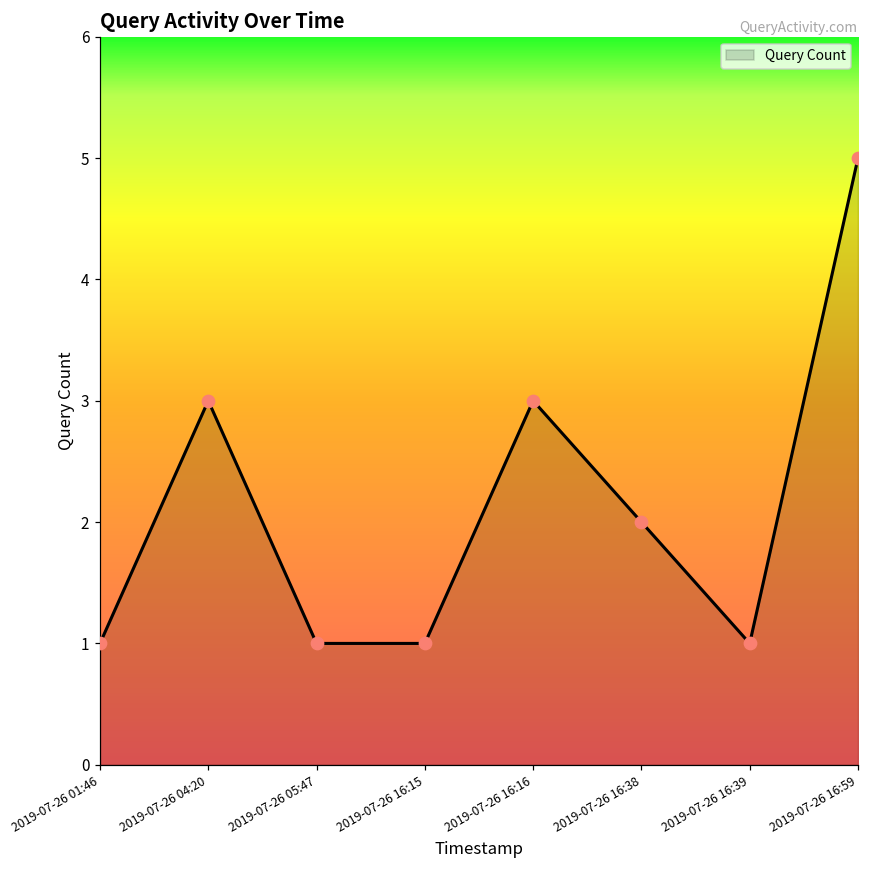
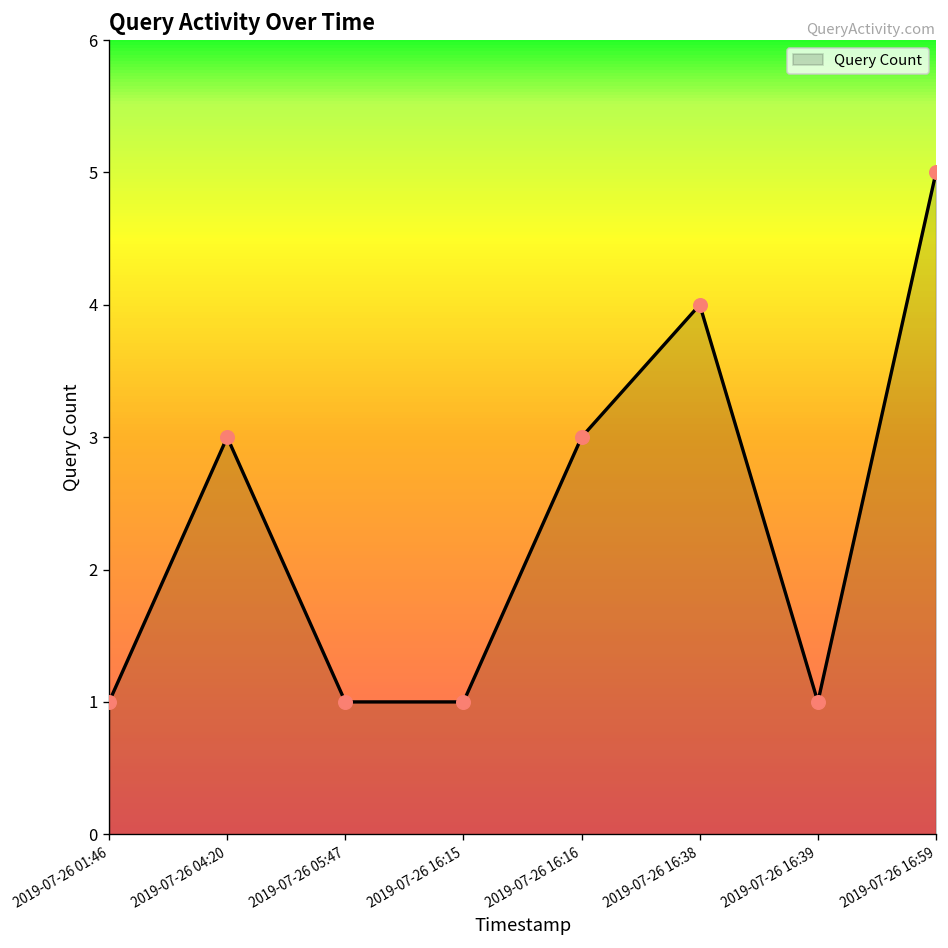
2019-07-26 16:38: 2 -> 4
